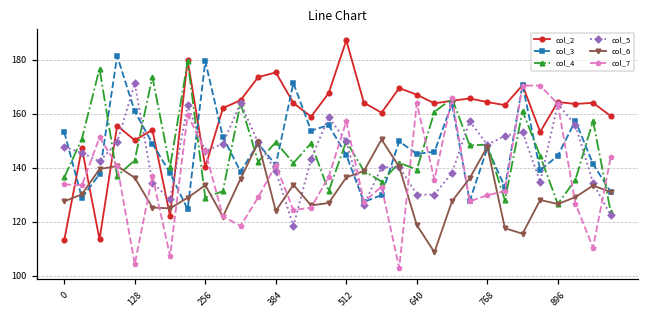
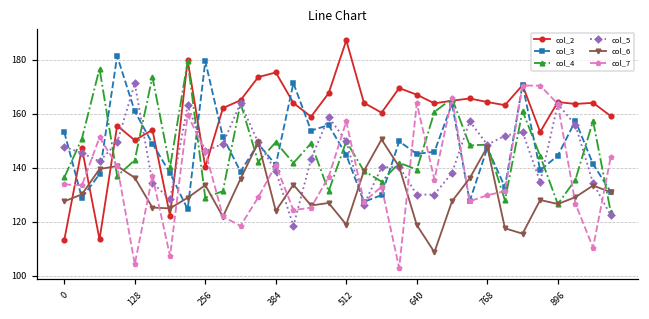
col_6, 512: 136 -> 119
